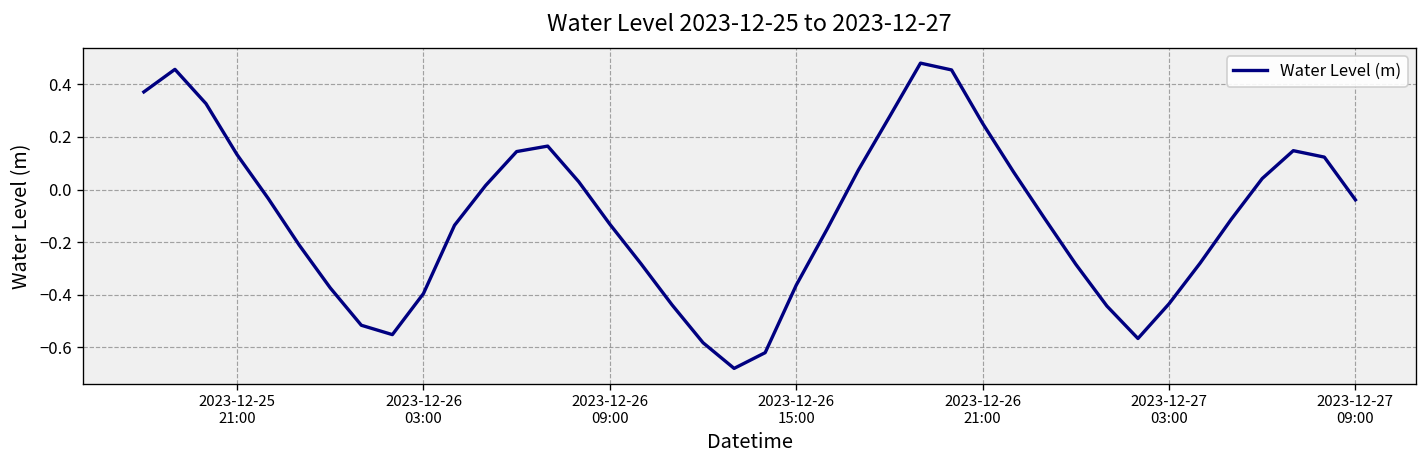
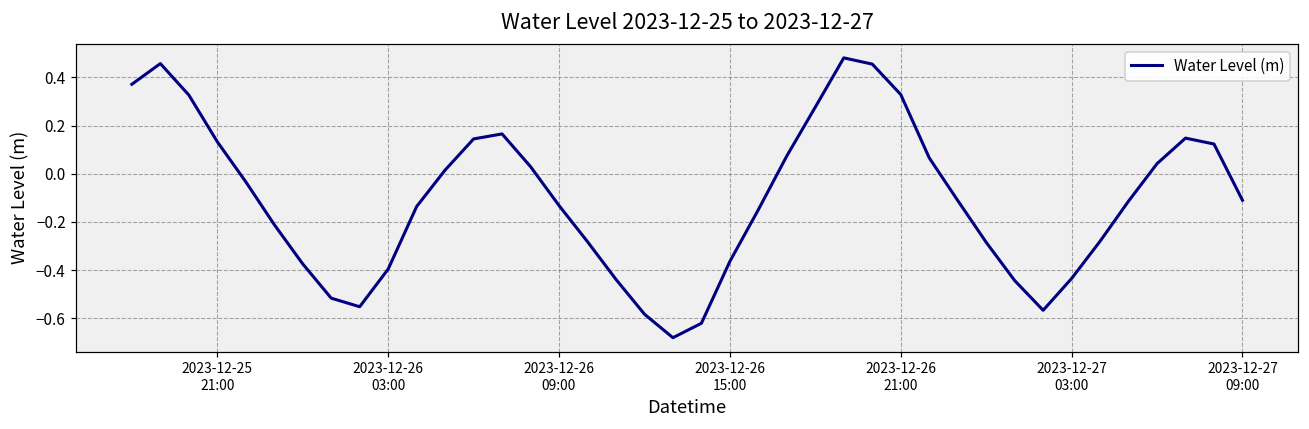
2023-12-26 21:00: 0.25 -> 0.33
2023-12-27 09:00: -0.04 -> -0.11
